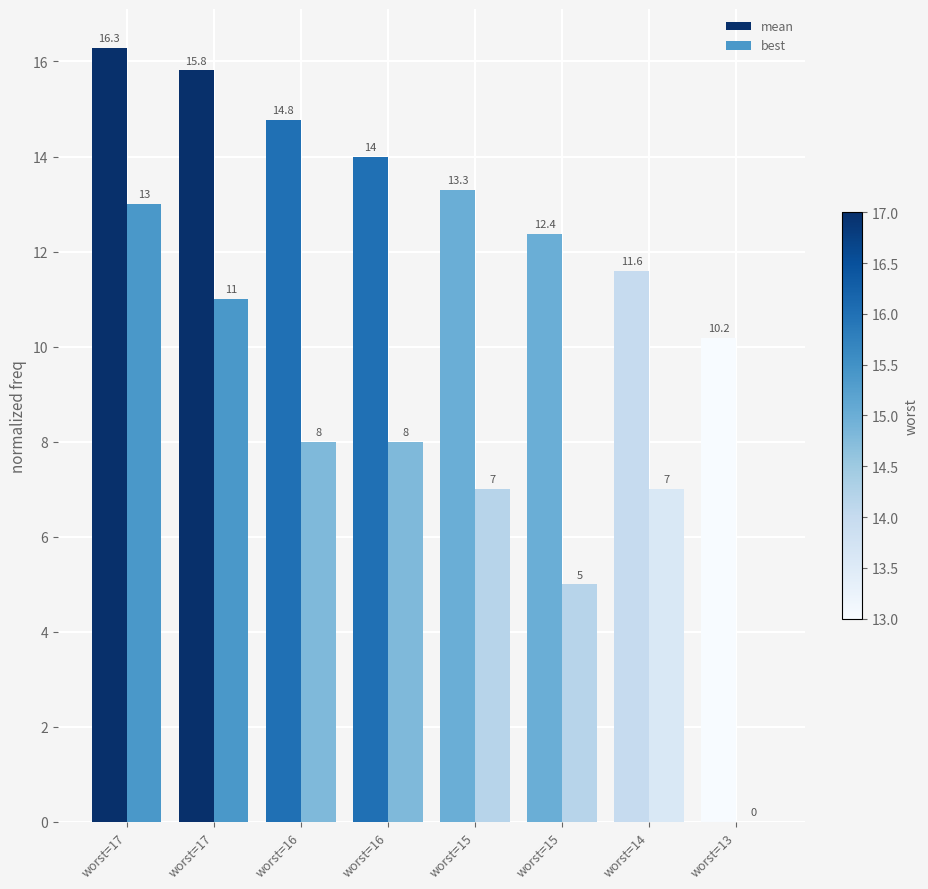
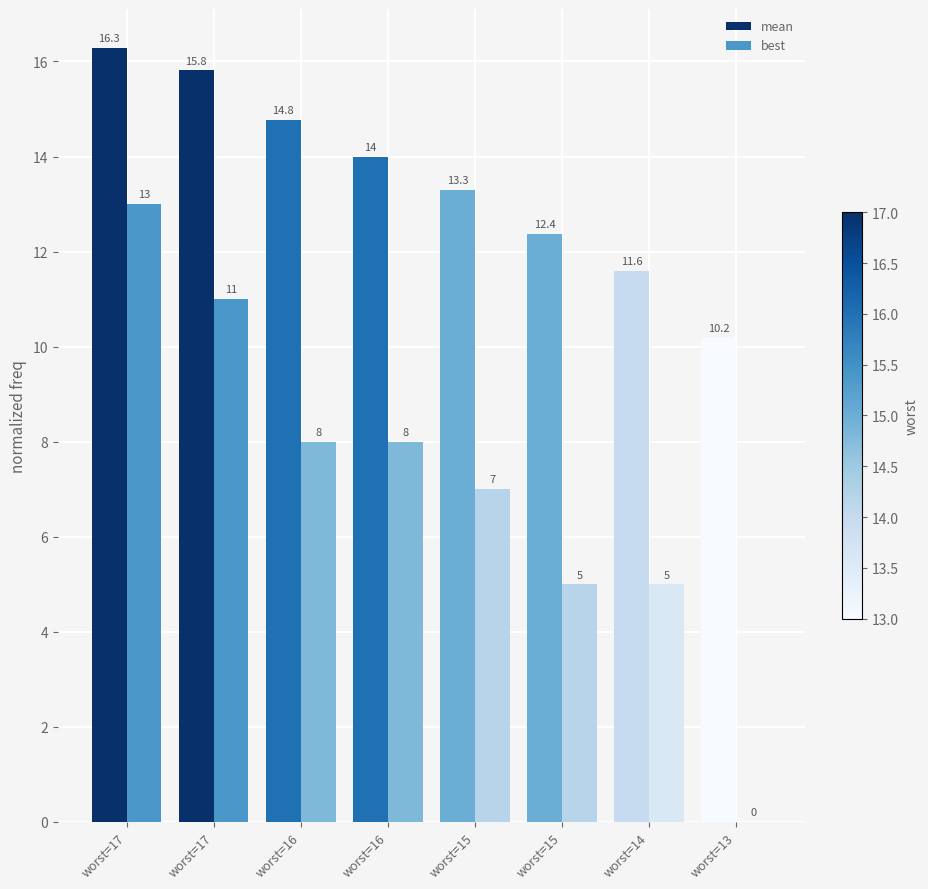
best, worst=14: 7 -> 5
